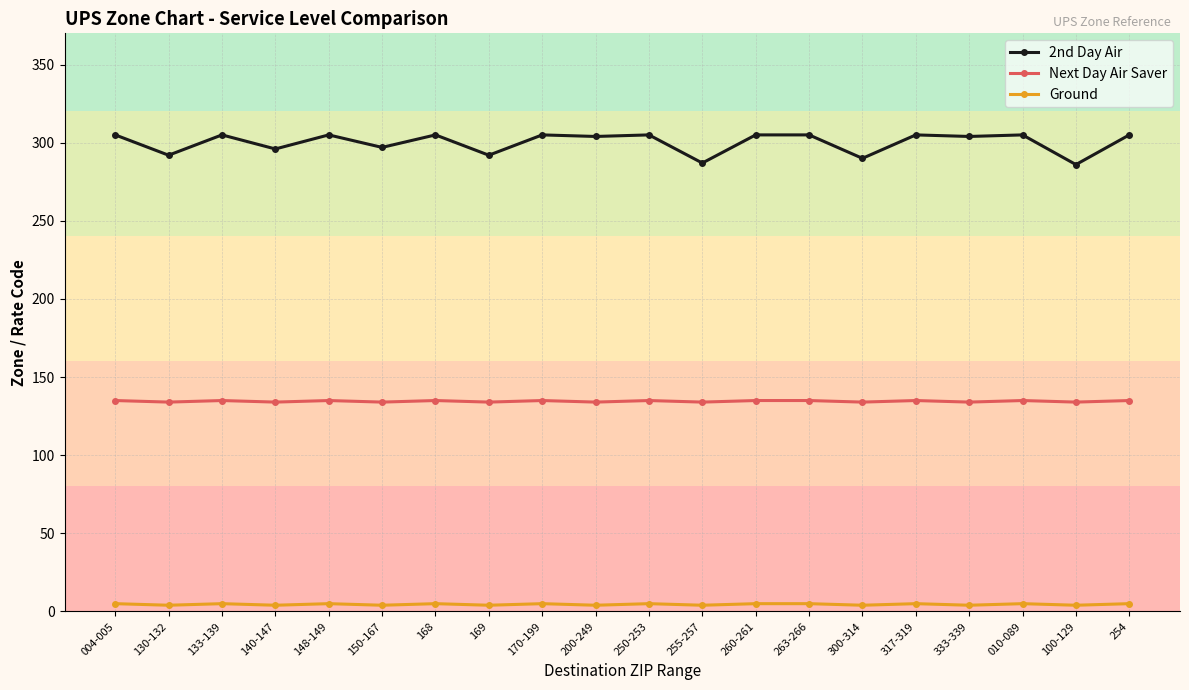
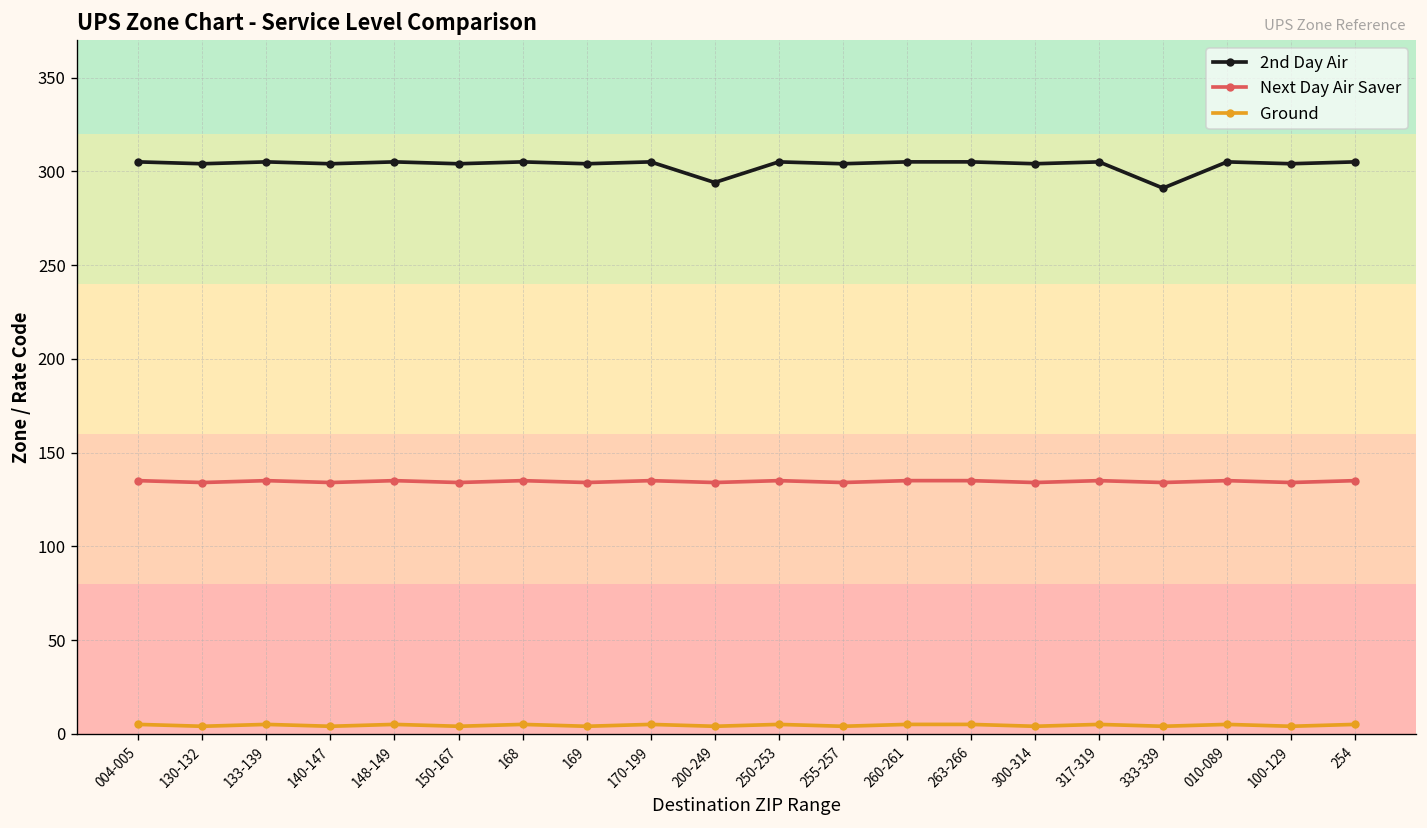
2nd Day Air, 130-132: 292 -> 304
2nd Day Air, 140-147: 296 -> 304
2nd Day Air, 150-167: 297 -> 304
2nd Day Air, 169: 292 -> 304
2nd Day Air, 200-249: 304 -> 294
2nd Day Air, 255-257: 287 -> 304
2nd Day Air, 300-314: 290 -> 304
2nd Day Air, 333-339: 304 -> 291
2nd Day Air, 100-129: 286 -> 304
